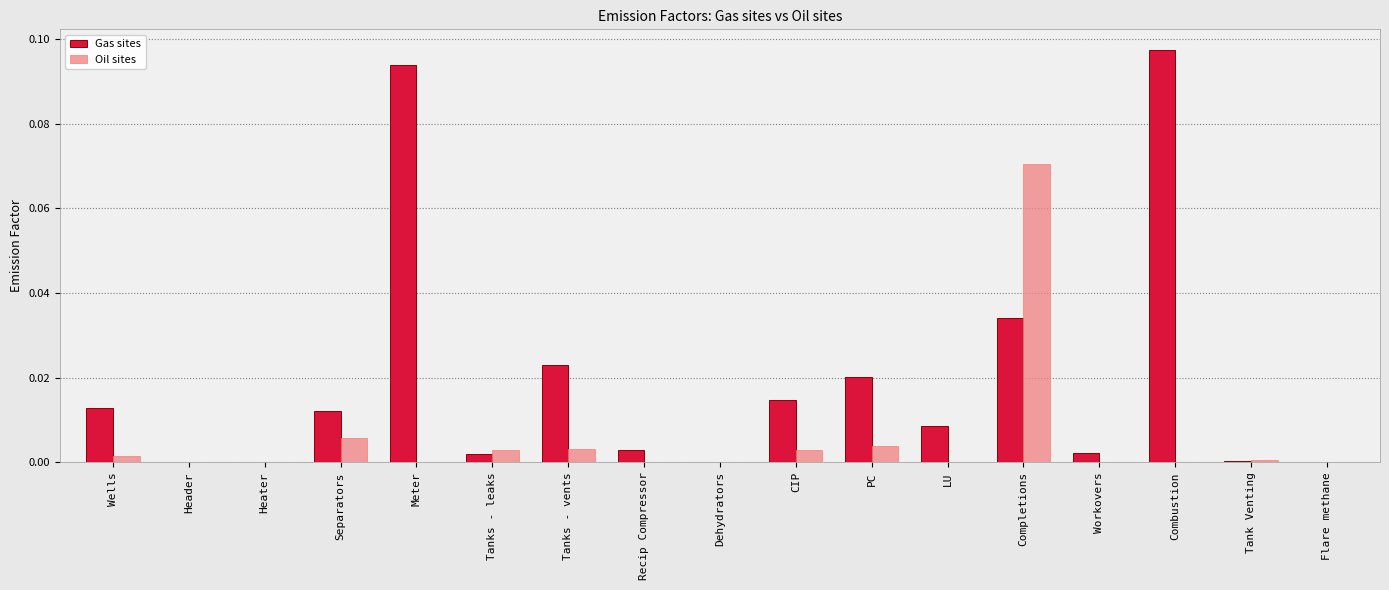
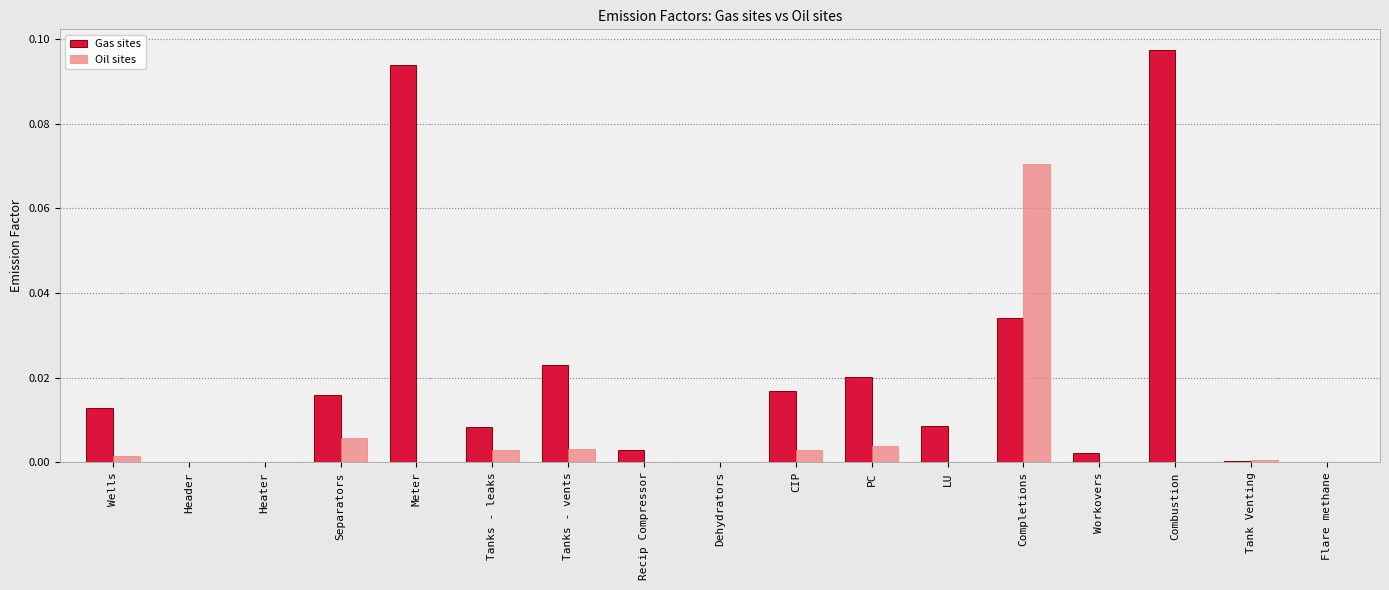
Gas sites, Separators: 0.012 -> 0.016
Gas sites, Tanks - leaks: 0.002 -> 0.008
Gas sites, CIP: 0.015 -> 0.017
